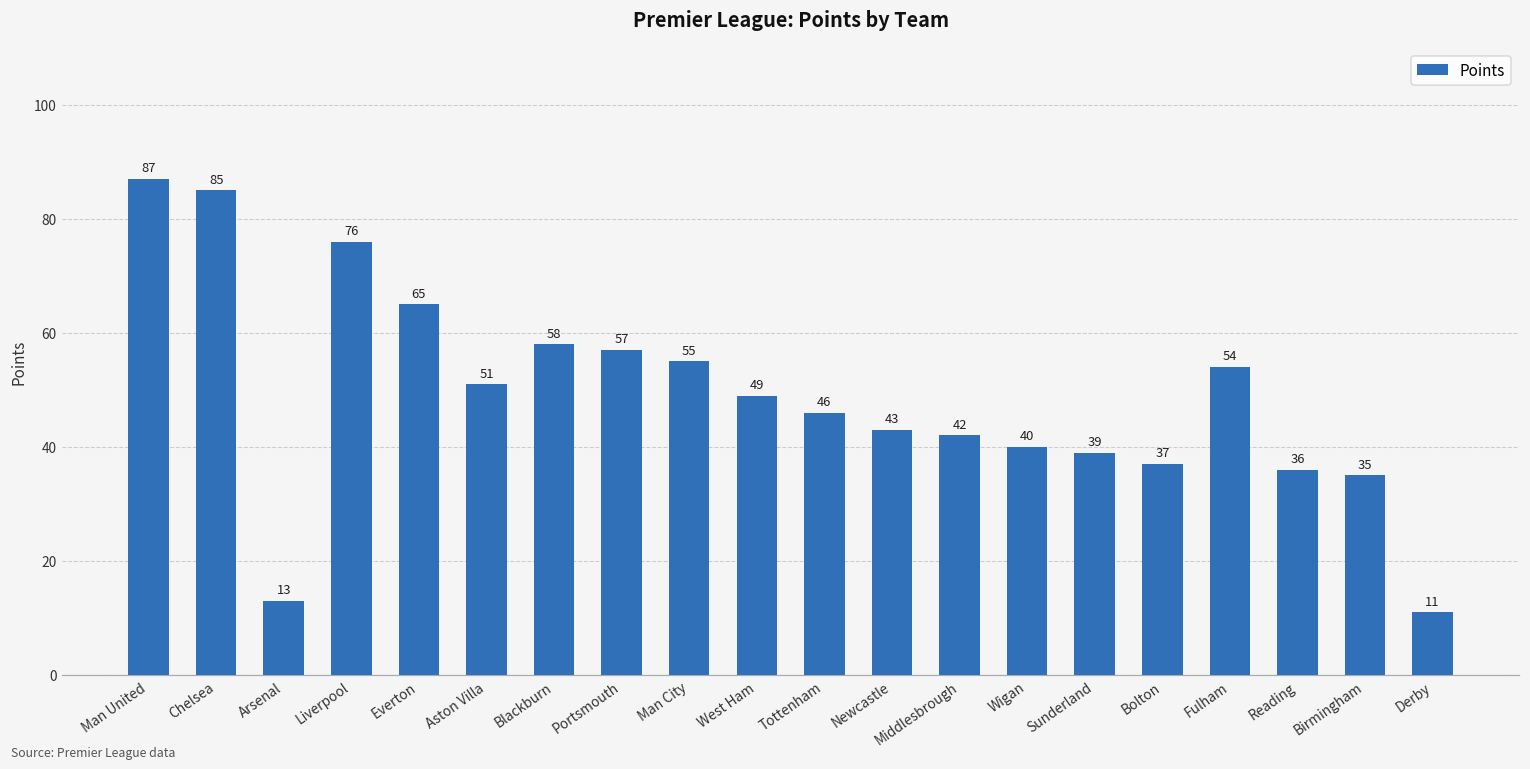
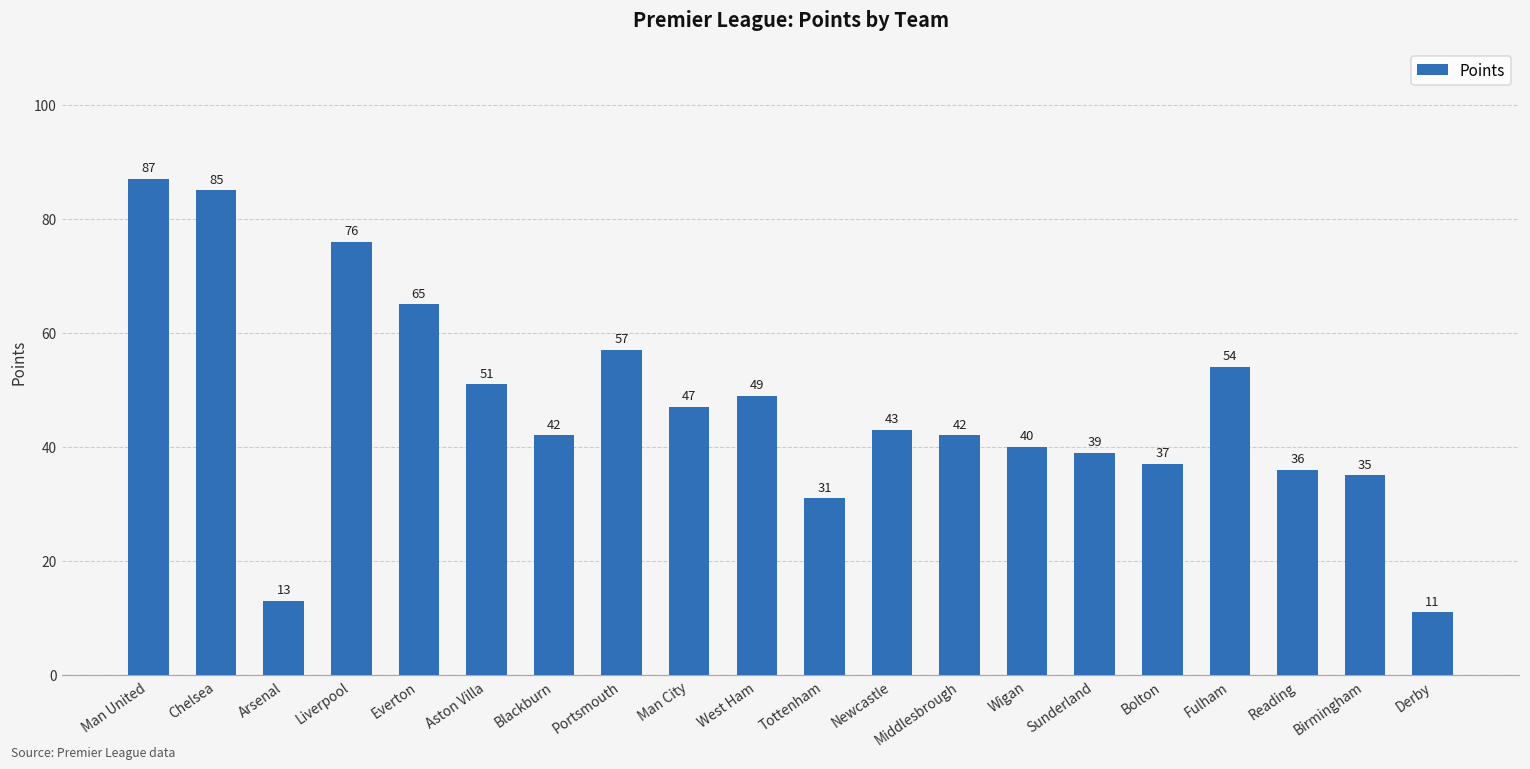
Blackburn: 58 -> 42
Man City: 55 -> 47
Tottenham: 46 -> 31
